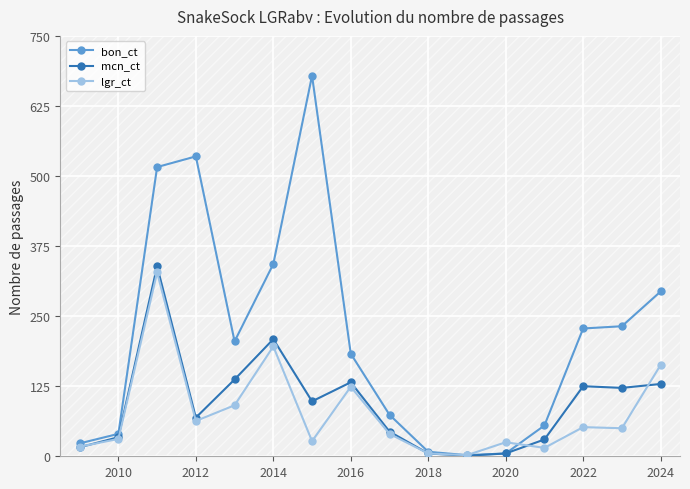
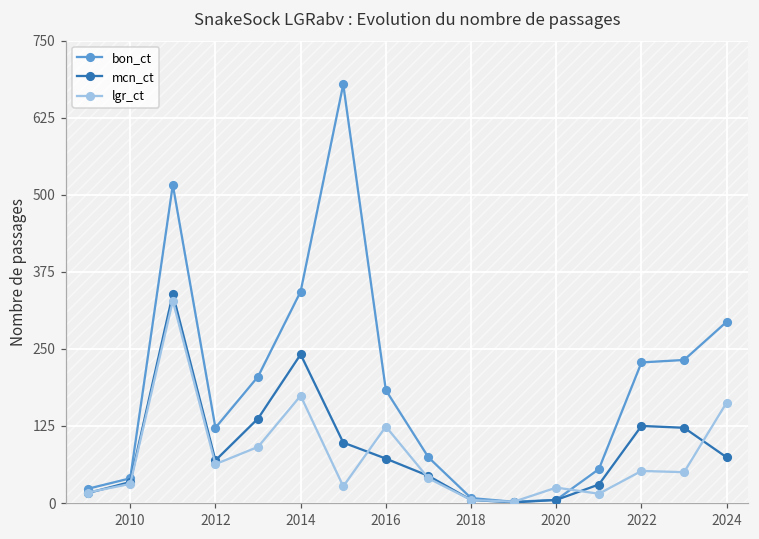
bon_ct, 2012: 540 -> 120
mcn_ct, 2014: 210 -> 240
lgr_ct, 2014: 200 -> 170
mcn_ct, 2016: 130 -> 70
mcn_ct, 2024: 130 -> 70
